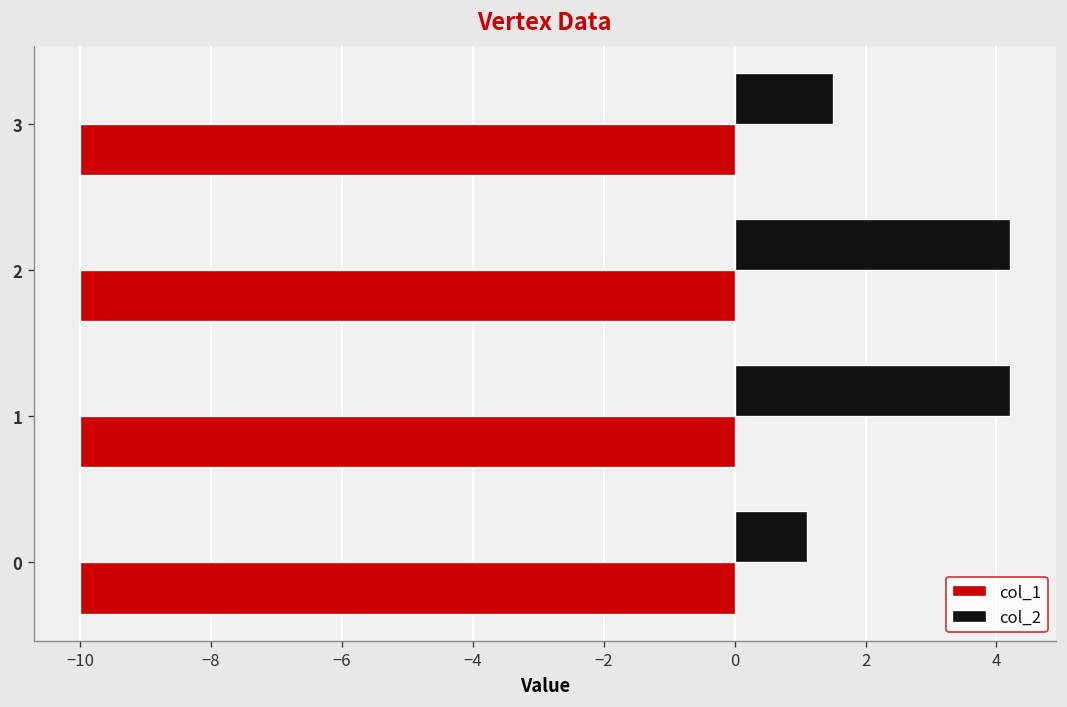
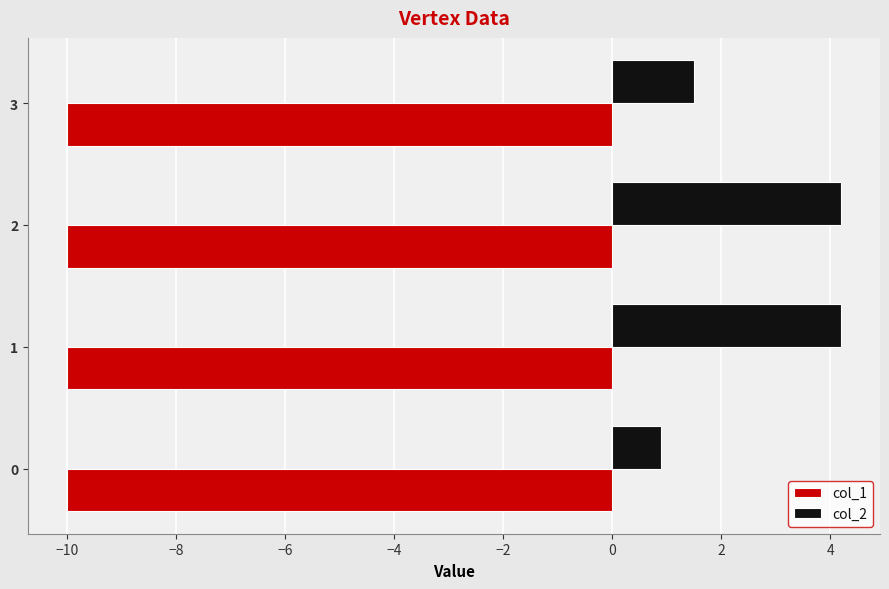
col_2, 0: 1.1 -> 0.9
